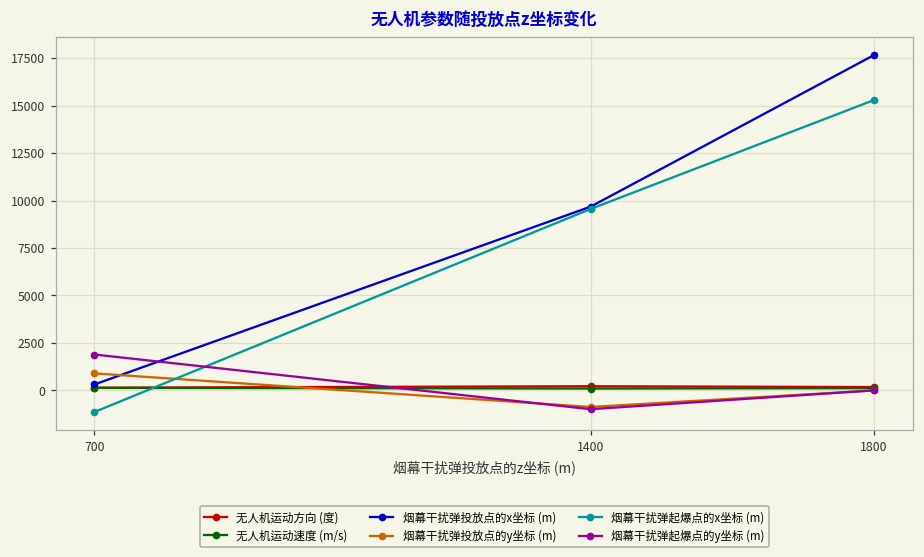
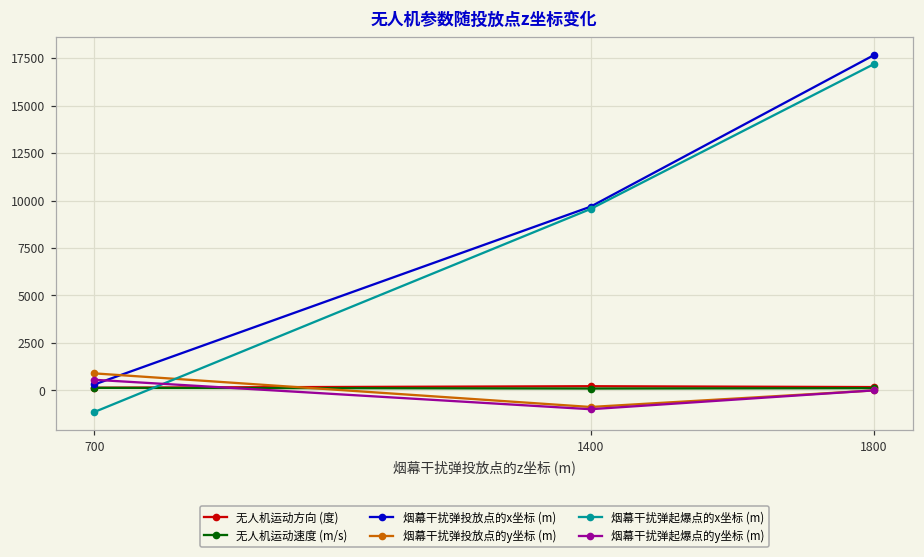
烟幕干扰弹起爆点的y坐标 (m), 700: 1900 -> 600
烟幕干扰弹起爆点的x坐标 (m), 1800: 15300 -> 17200
